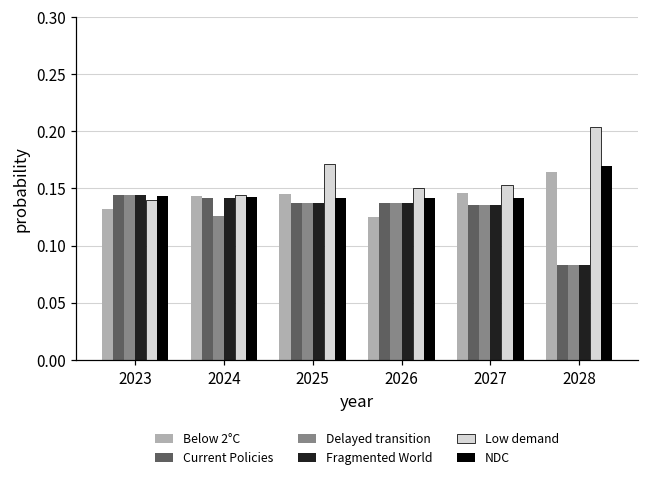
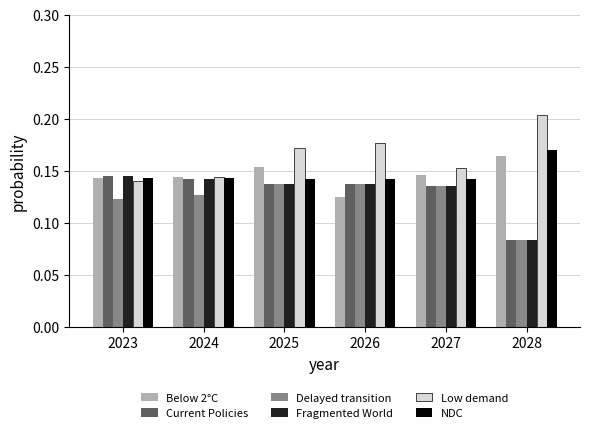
Below 2°C, 2023: 0.132 -> 0.142
Delayed transition, 2023: 0.144 -> 0.123
Below 2°C, 2025: 0.145 -> 0.153
Low demand, 2026: 0.150 -> 0.176
